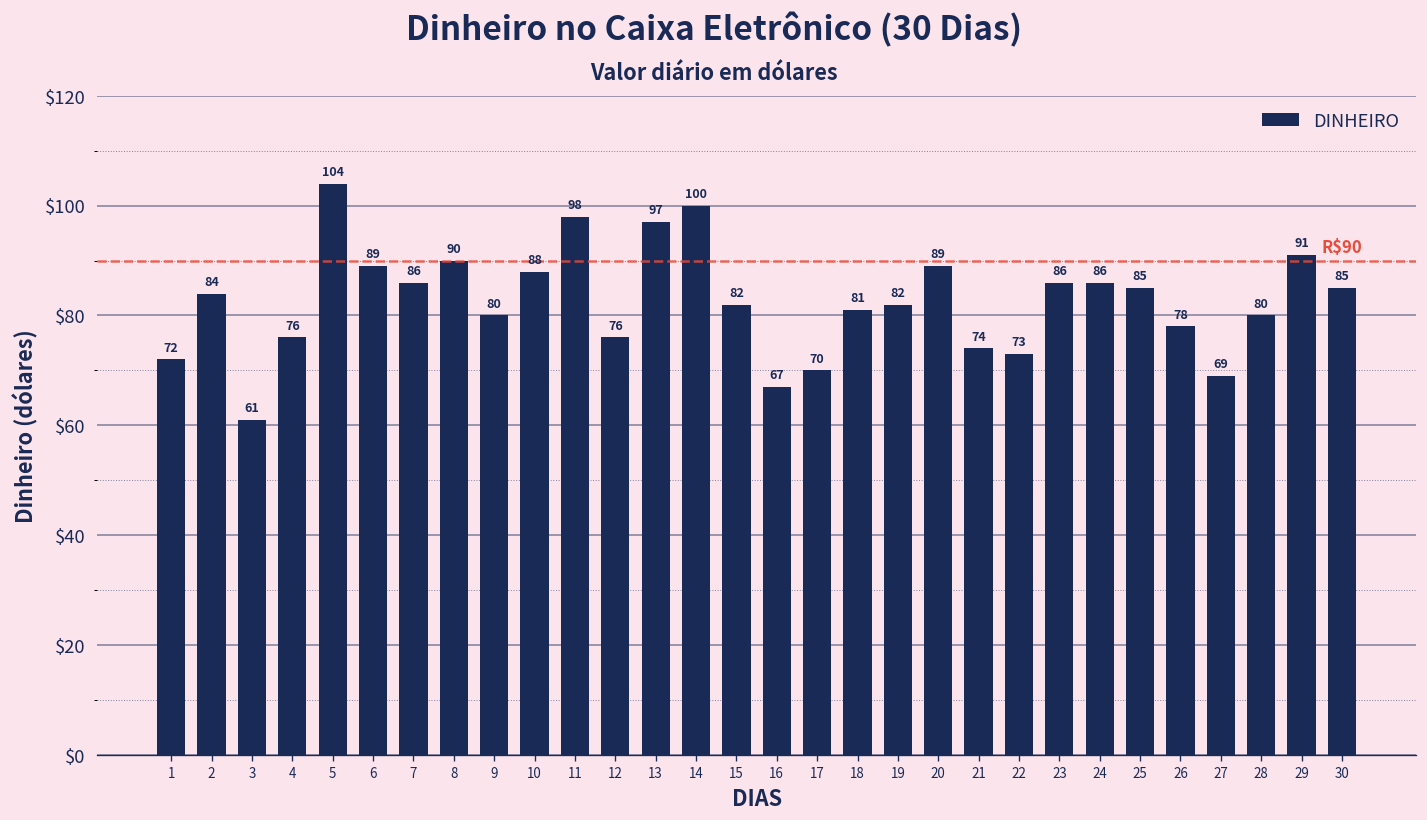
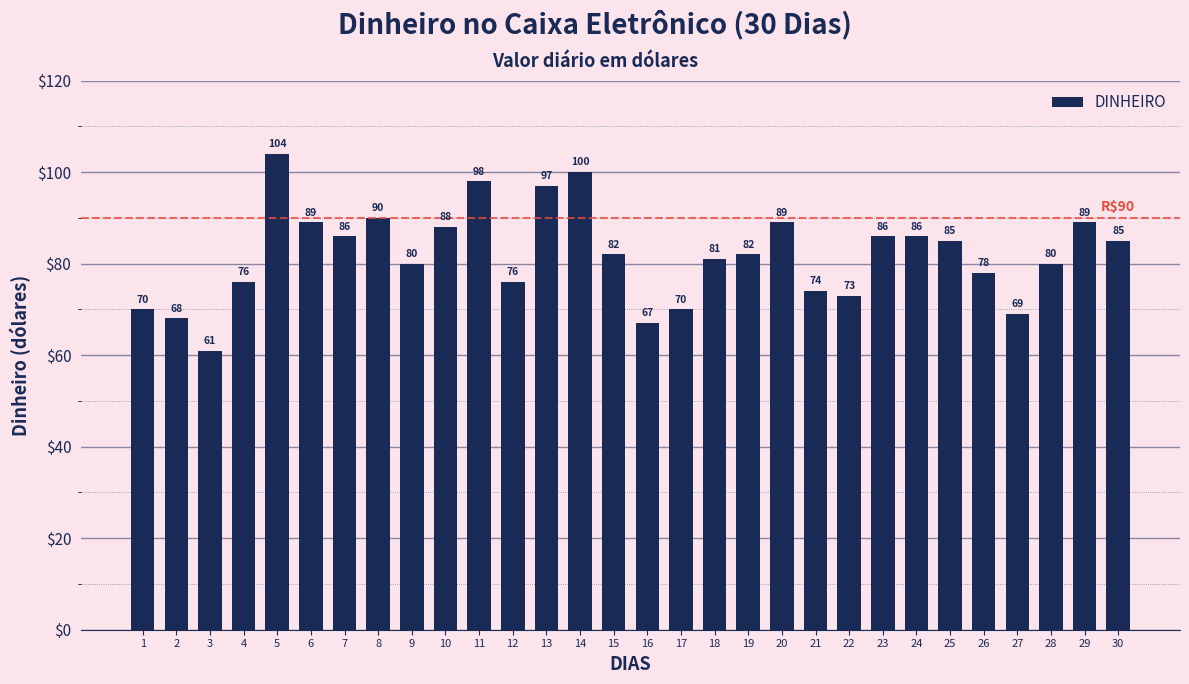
1: 72 -> 70
2: 84 -> 68
29: 91 -> 89
